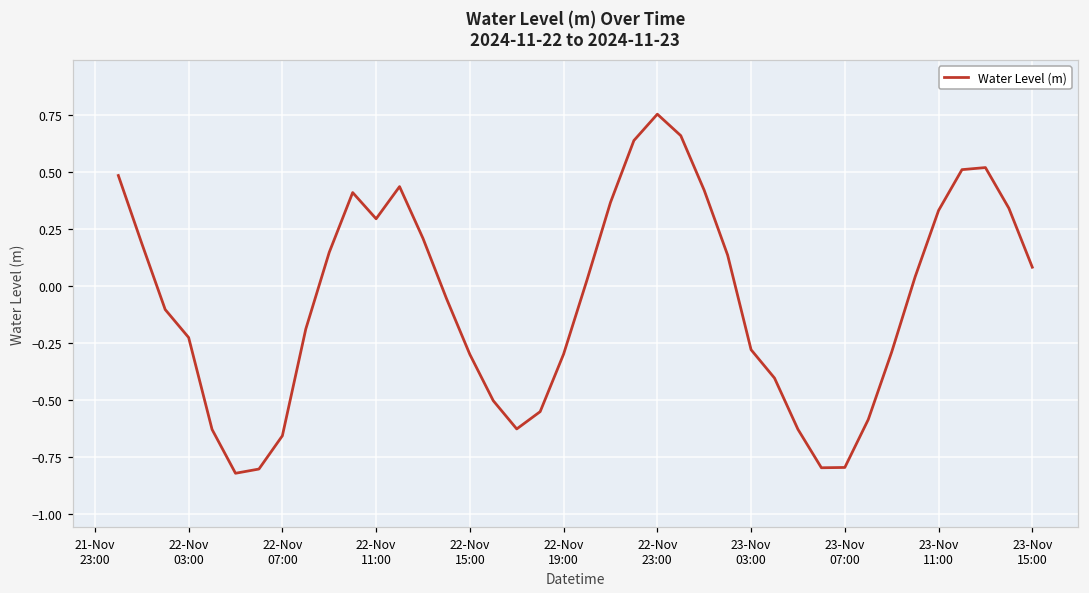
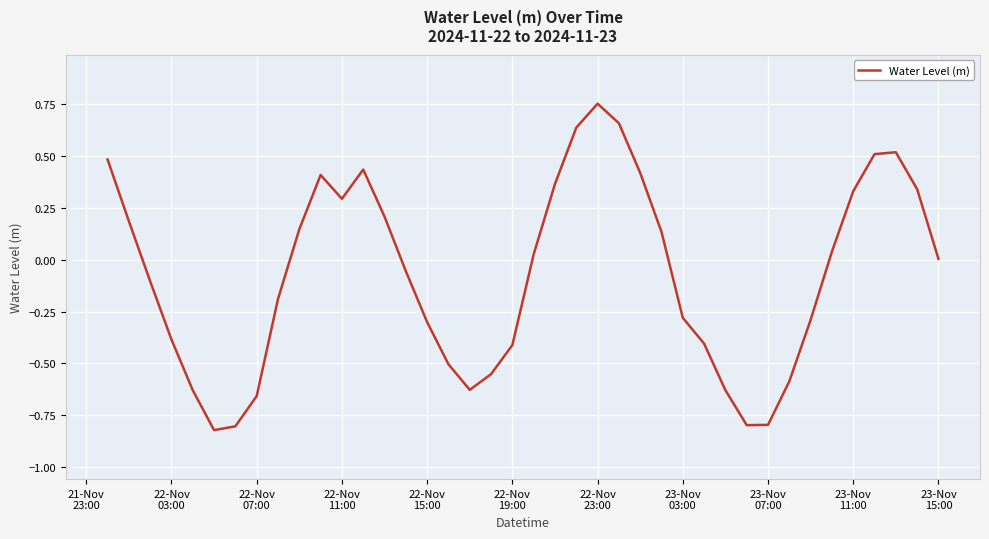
22-Nov 03:00: -0.23 -> -0.38
22-Nov 19:00: -0.30 -> -0.41
23-Nov 15:00: 0.08 -> 0.00
